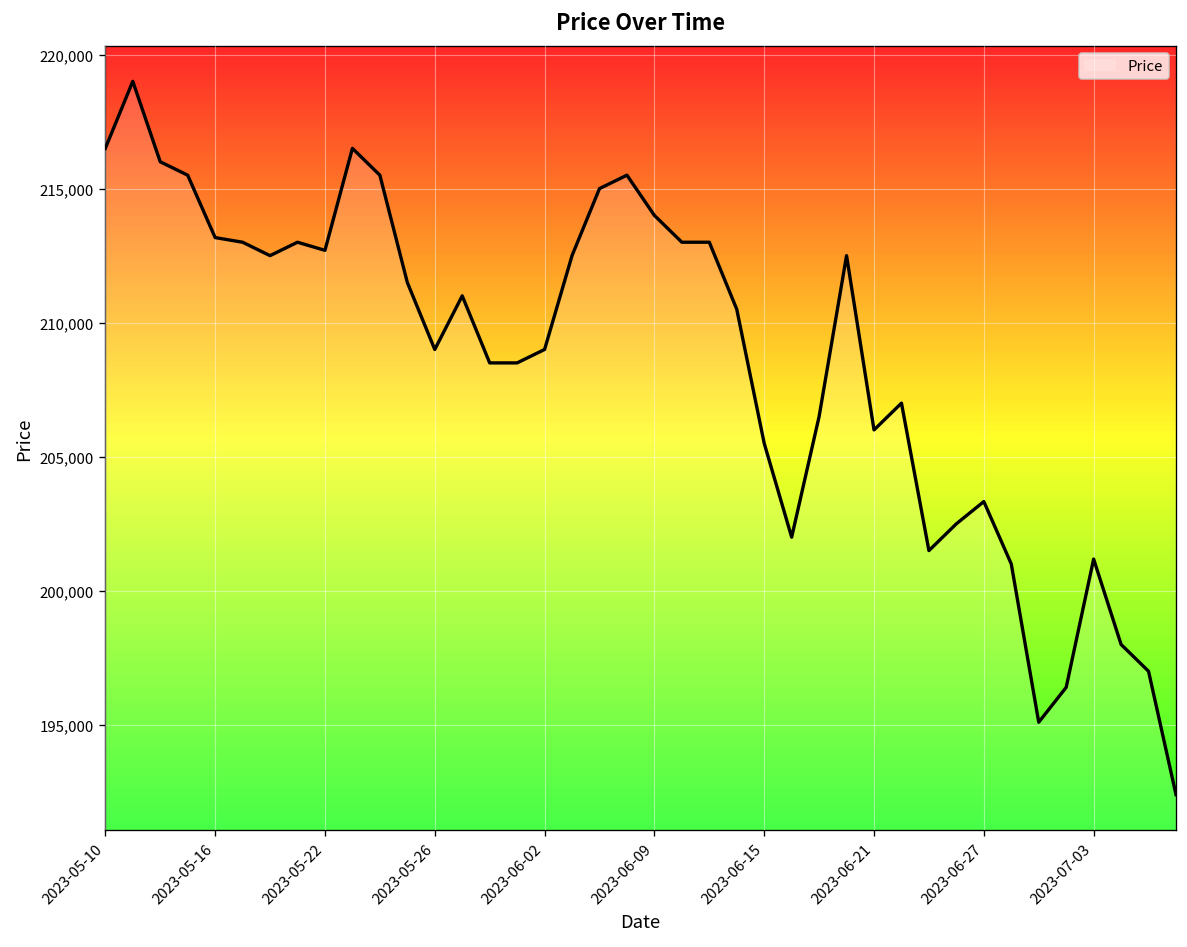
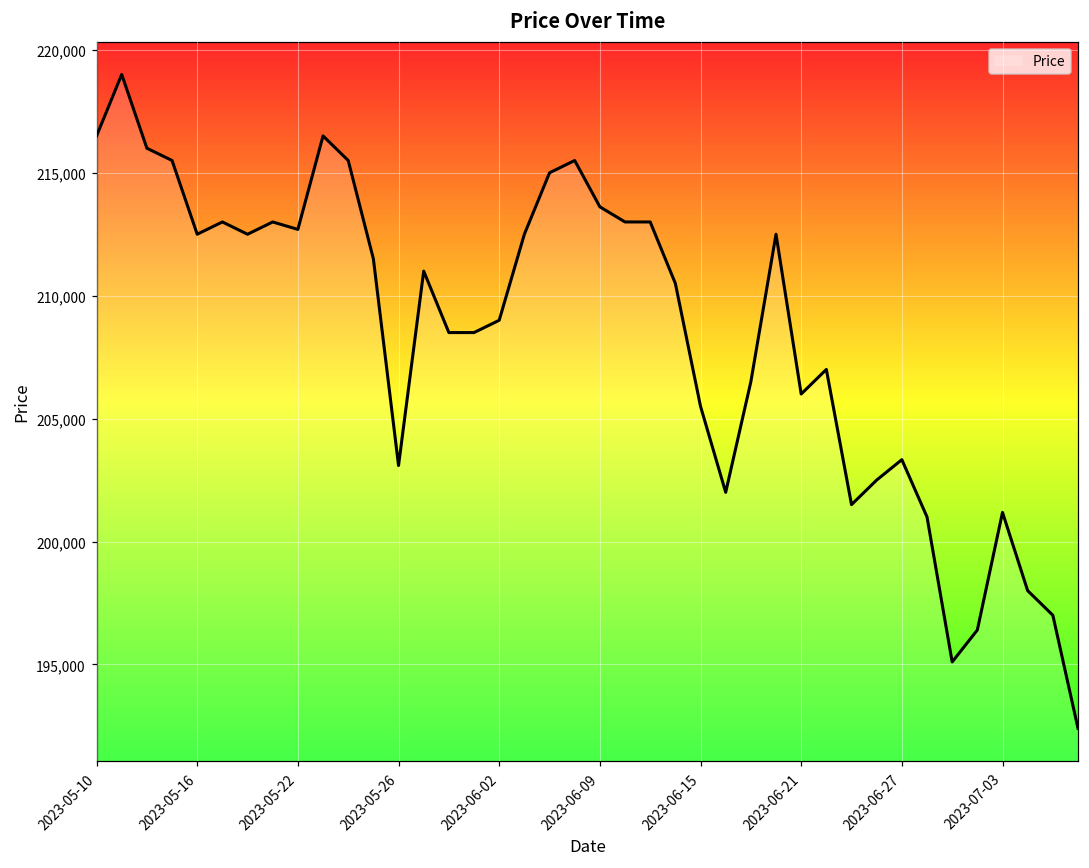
2023-05-16: 213,200 -> 212,500
2023-05-26: 209,000 -> 203,100
2023-06-09: 214,000 -> 213,600
